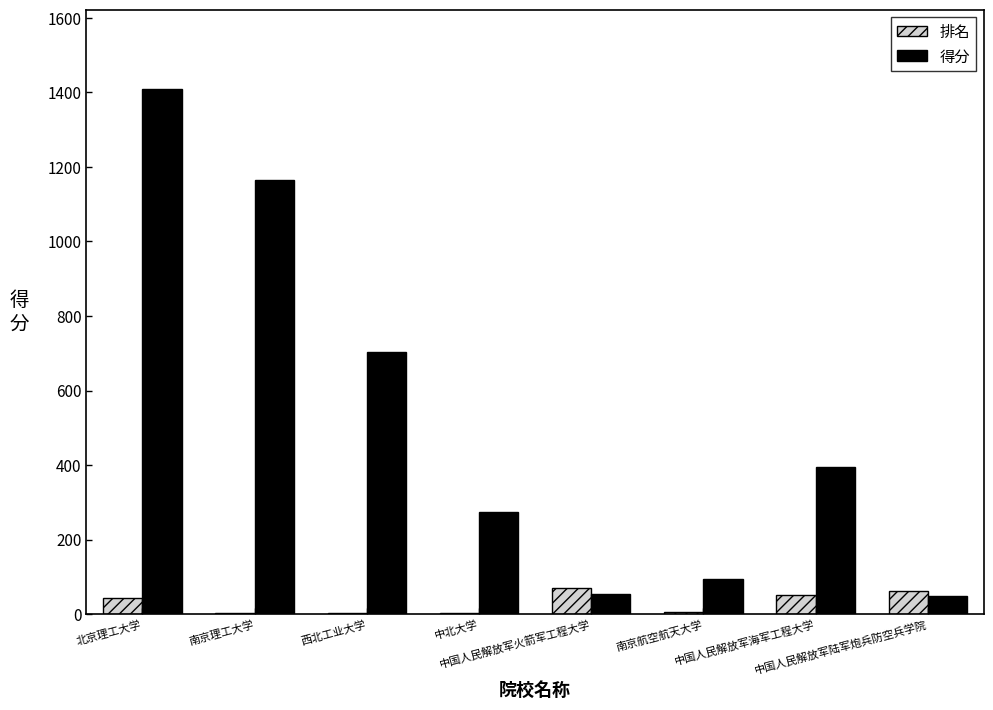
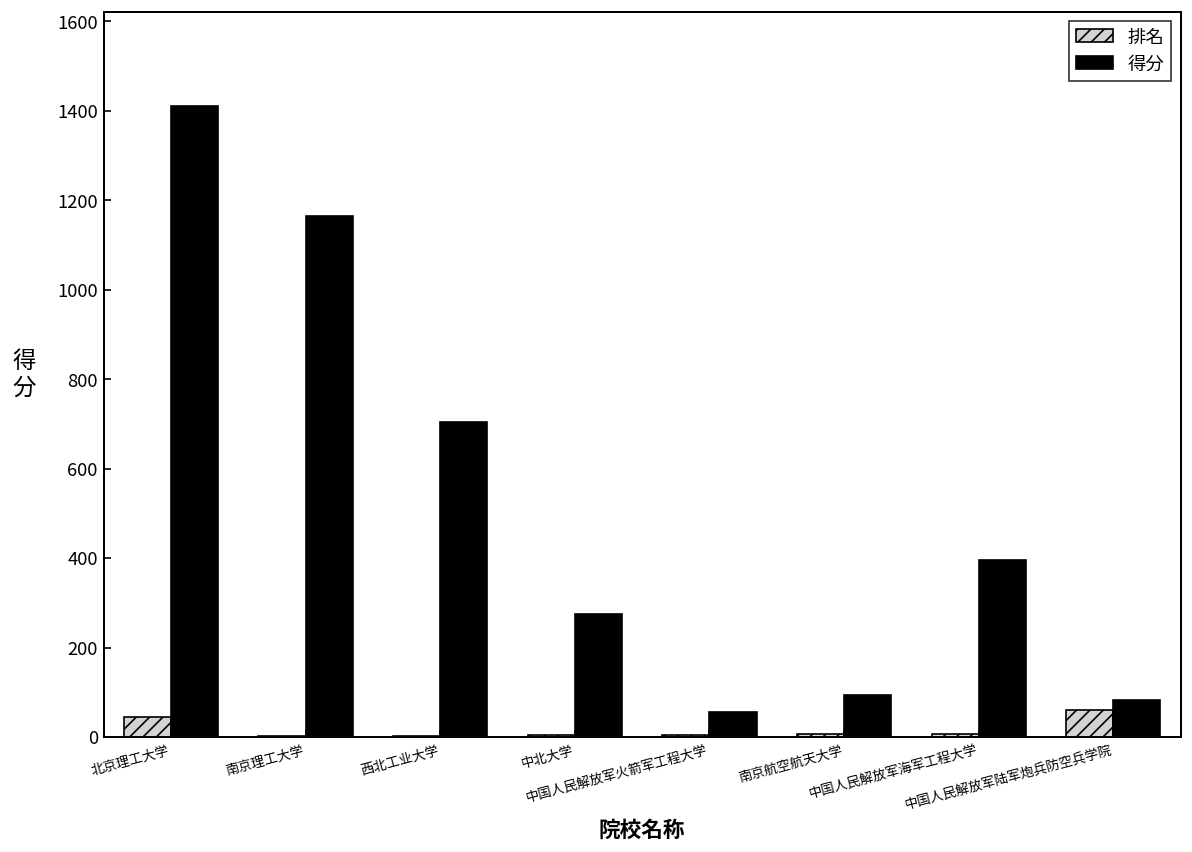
排名, 中国人民解放军火箭军工程大学: 70 -> 10
排名, 中国人民解放军海军工程大学: 50 -> 10
得分, 中国人民解放军陆军炮兵防空兵学院: 50 -> 80
